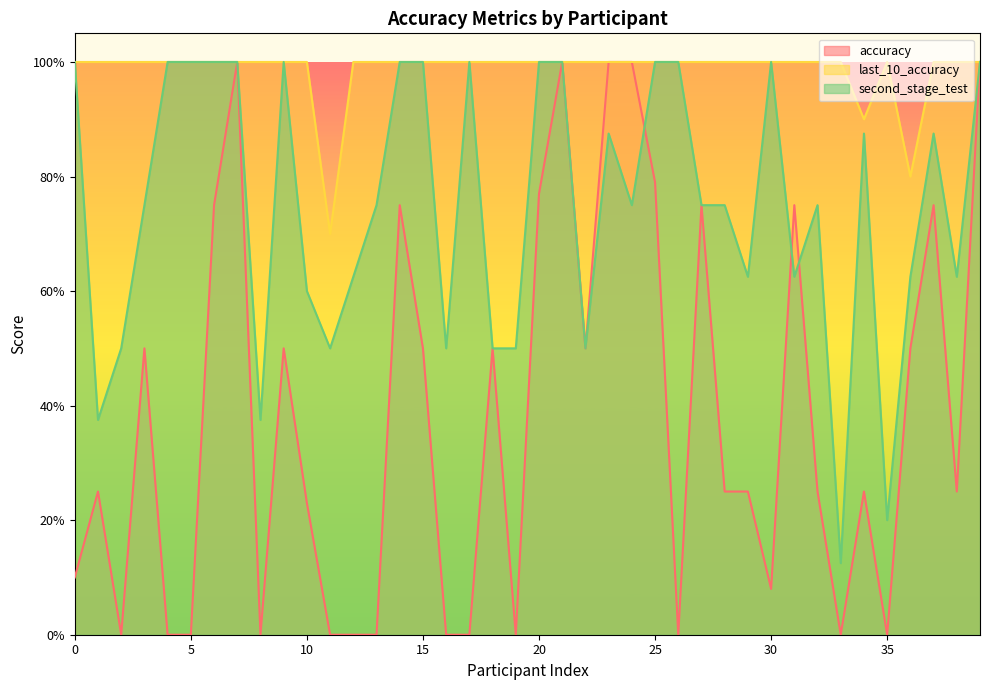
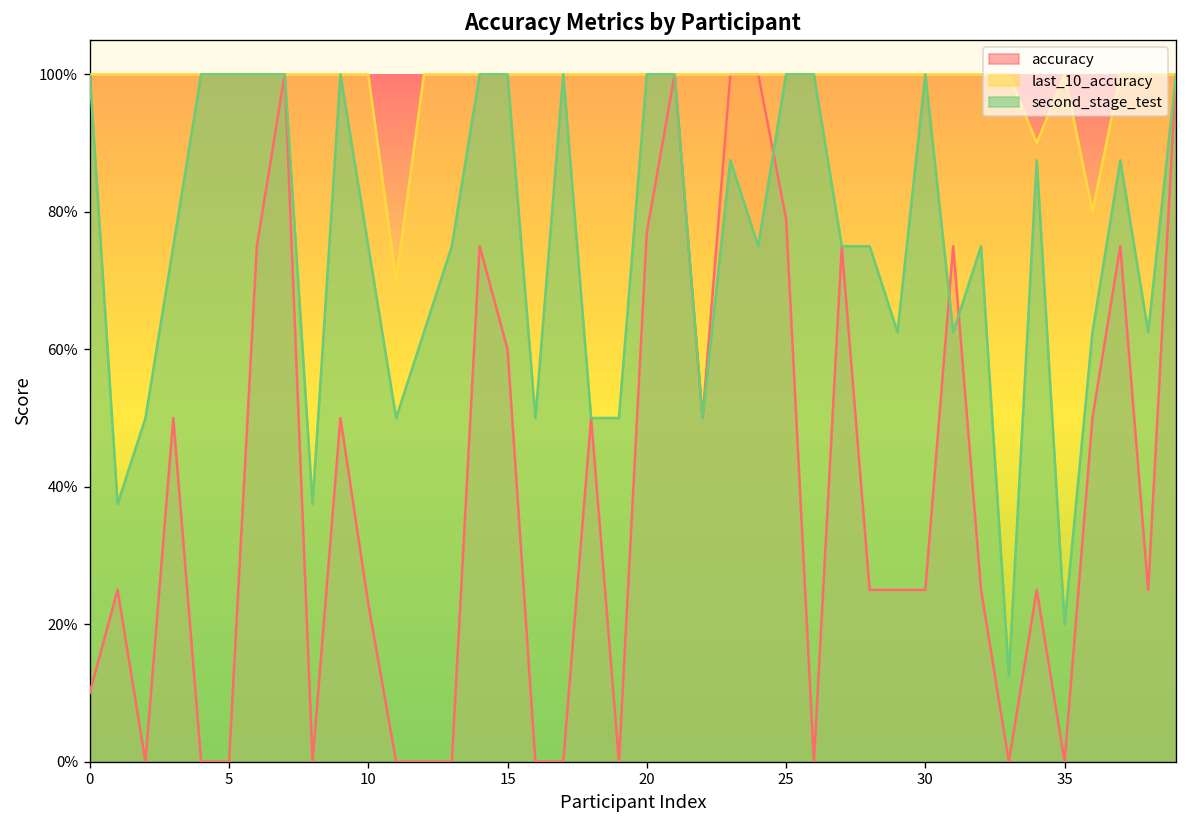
second_stage_test, 10: 60% -> 75%
accuracy, 15: 50% -> 60%
accuracy, 30: 8% -> 25%
